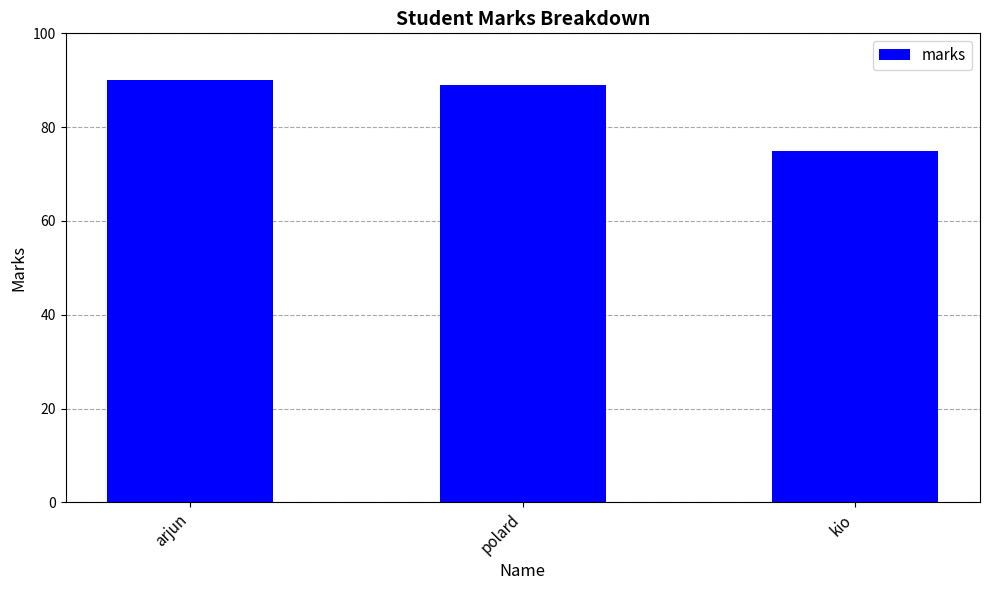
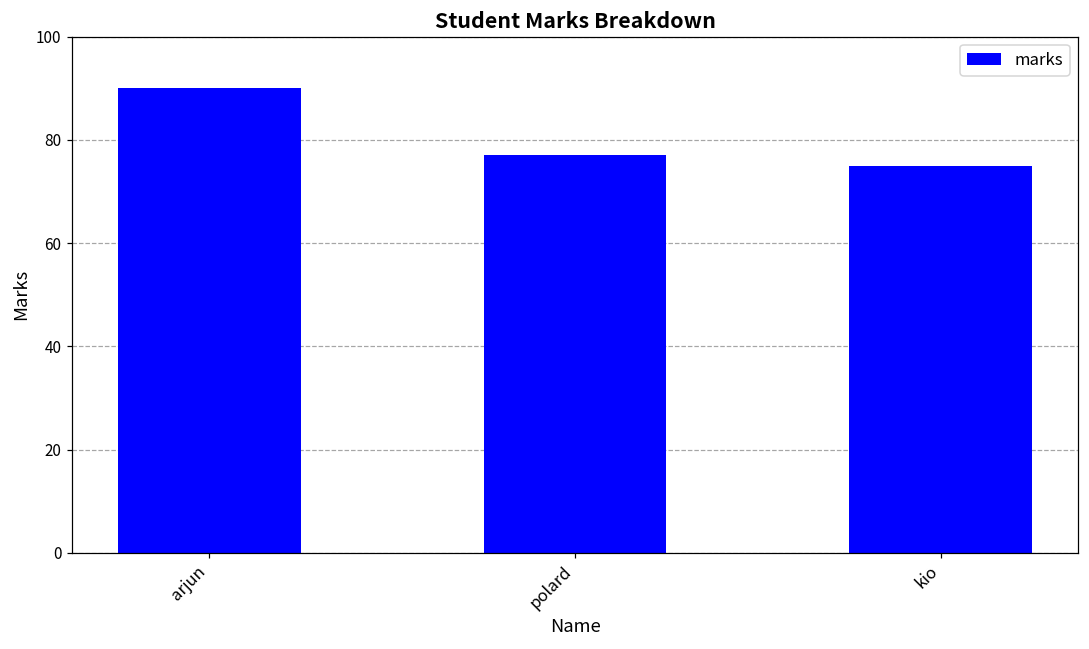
polard: 89 -> 77
